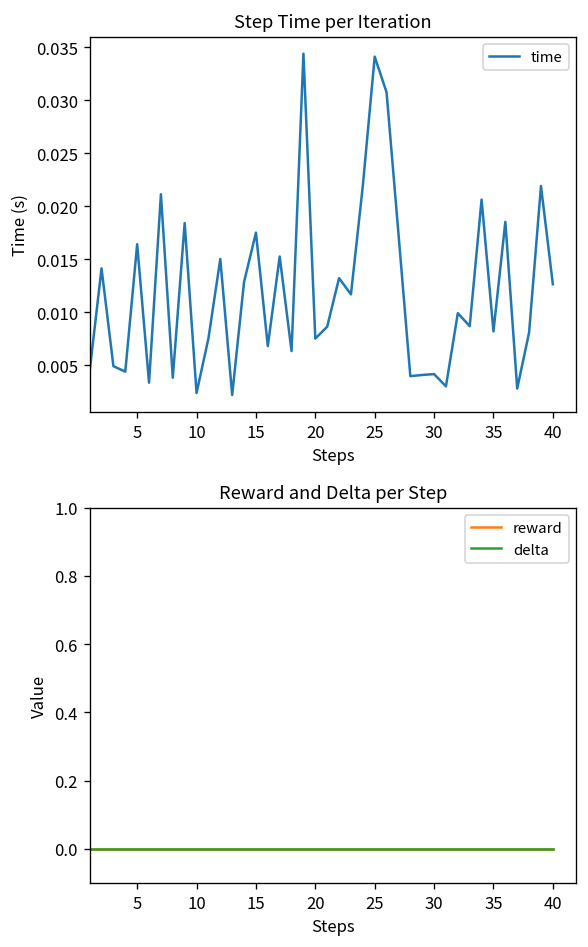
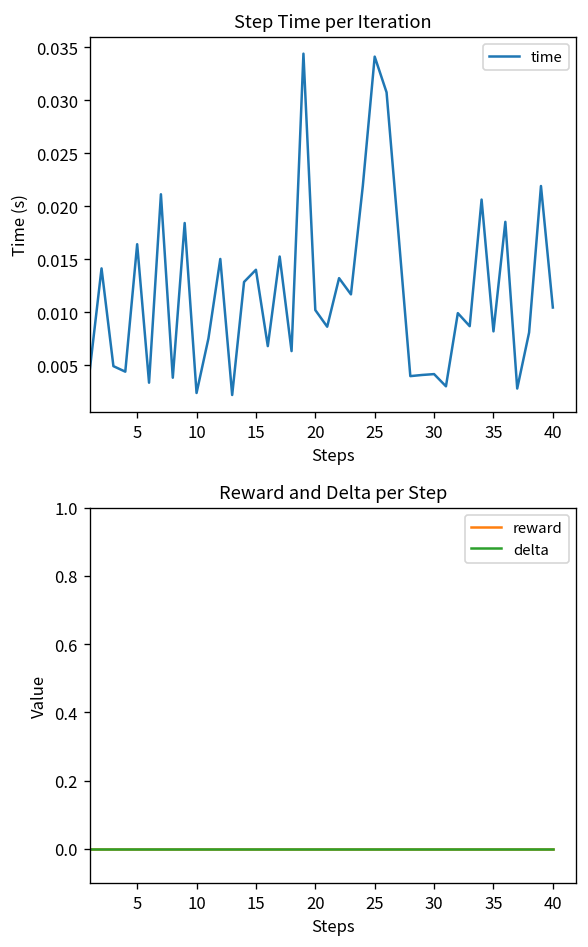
Step Time per Iteration, 15: 0.018 -> 0.014
Step Time per Iteration, 20: 0.008 -> 0.010
Step Time per Iteration, 40: 0.013 -> 0.010
